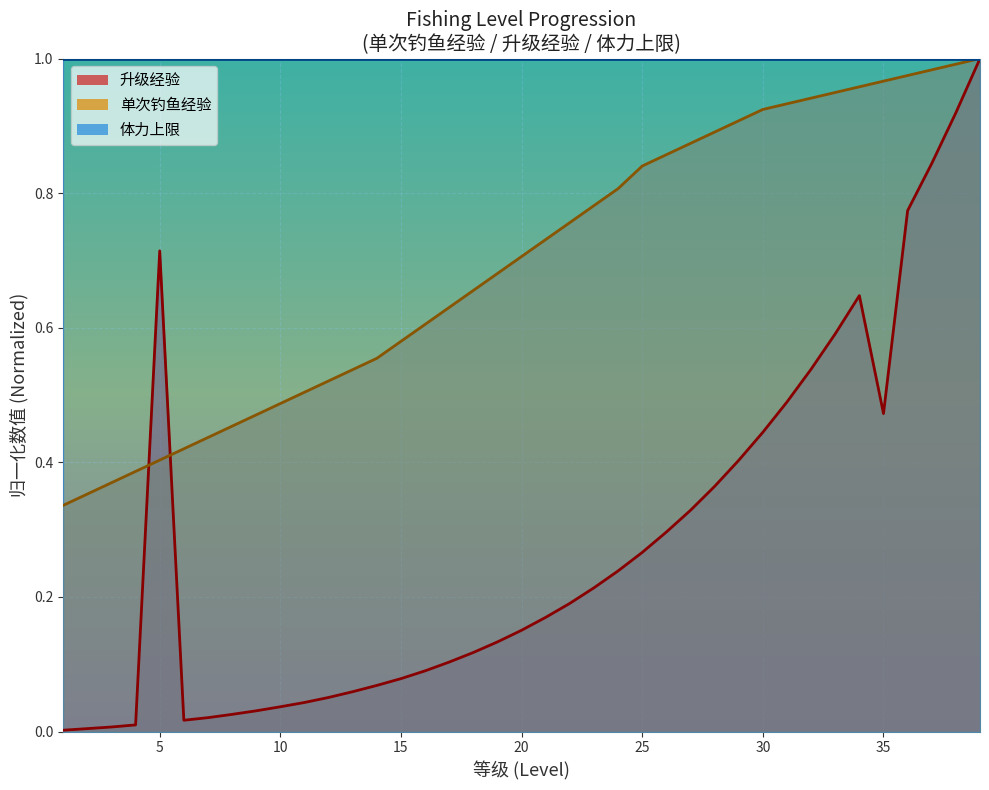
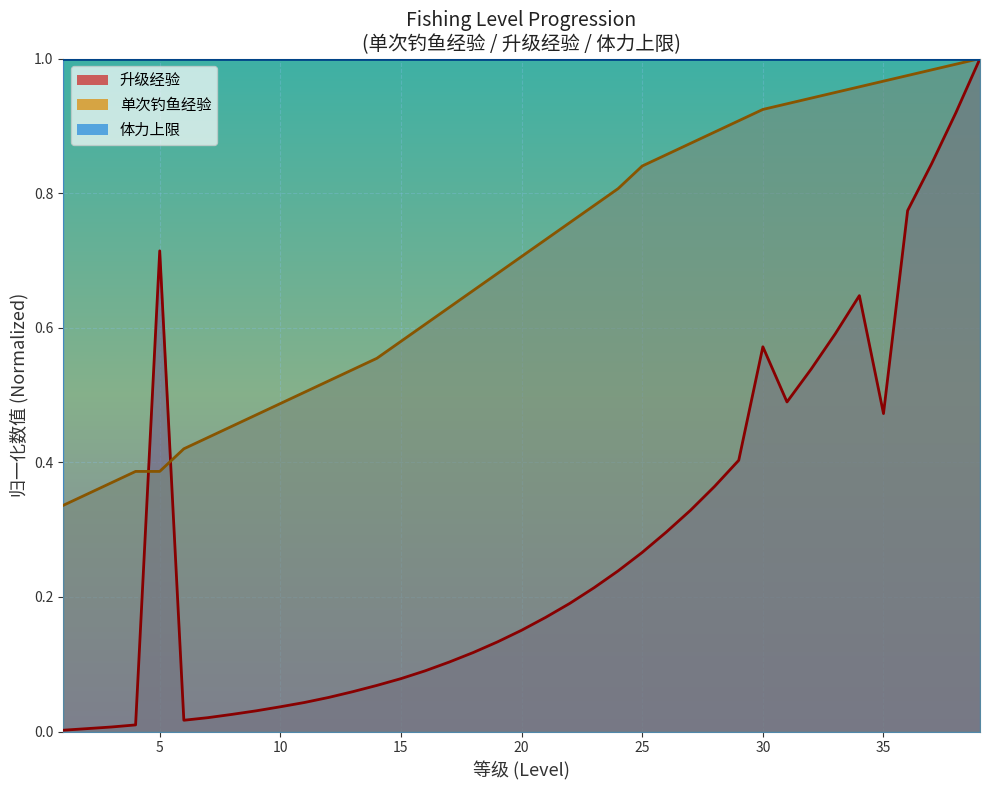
单次钓鱼经验, 5: 0.40 -> 0.39
升级经验, 30: 0.44 -> 0.57
